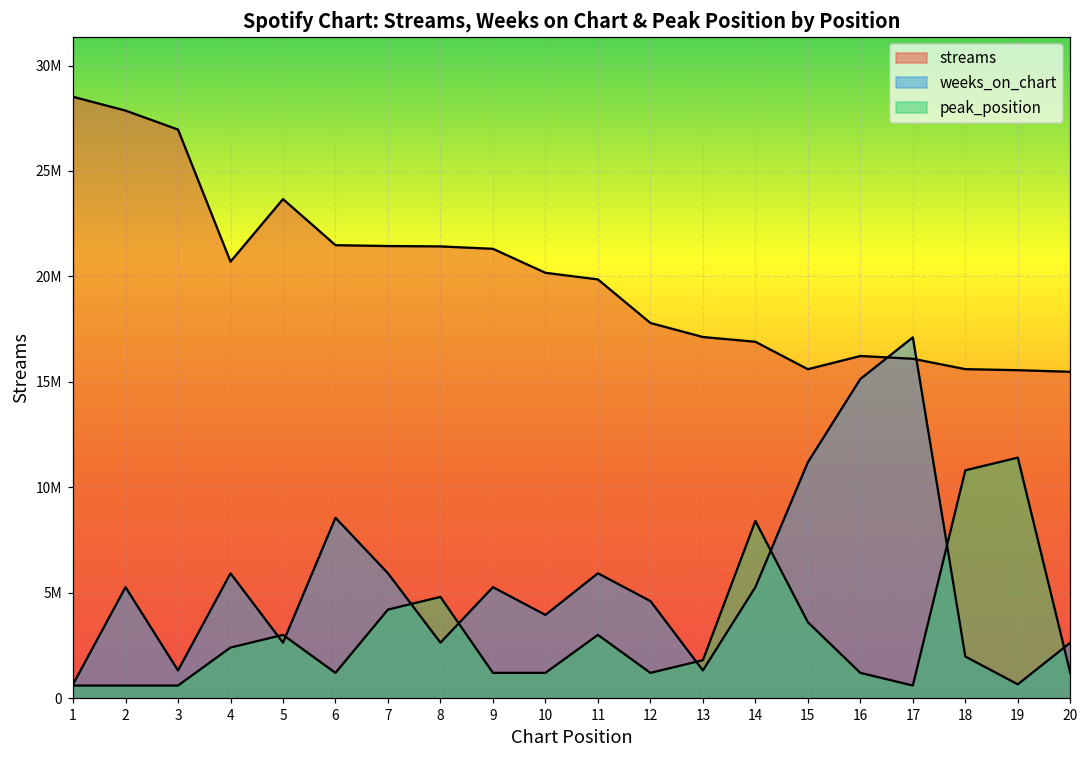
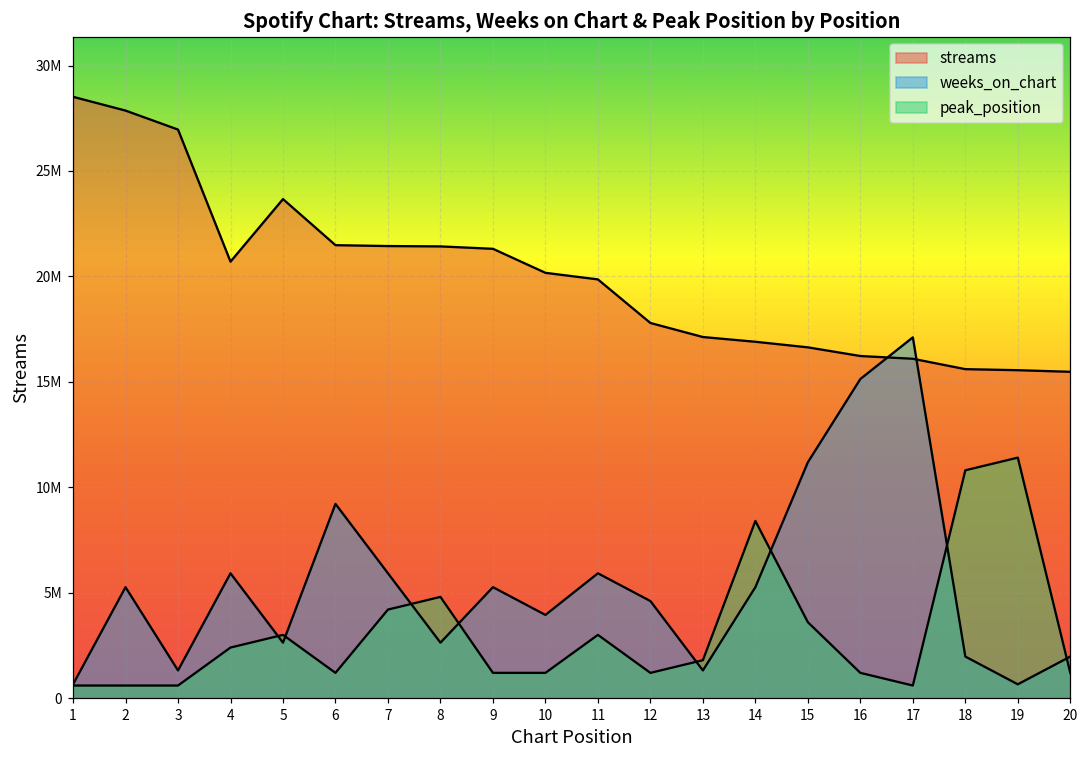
weeks_on_chart, 6: 8600000 -> 9200000
streams, 15: 15600000 -> 16600000
weeks_on_chart, 20: 2600000 -> 2000000
